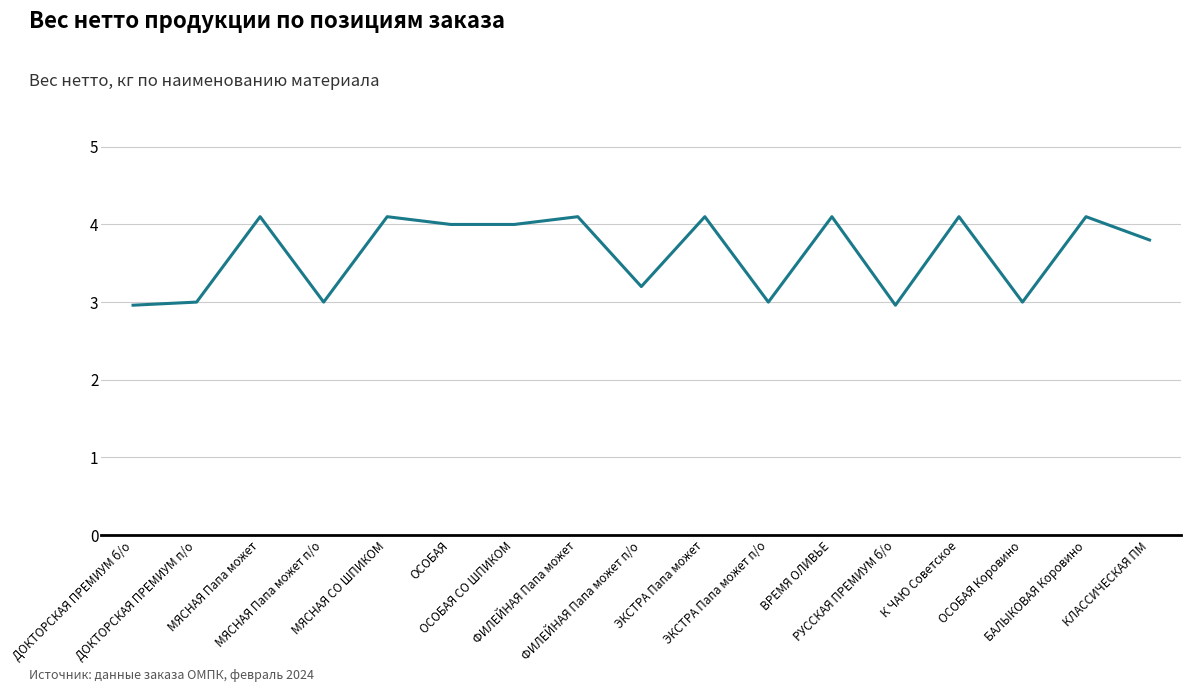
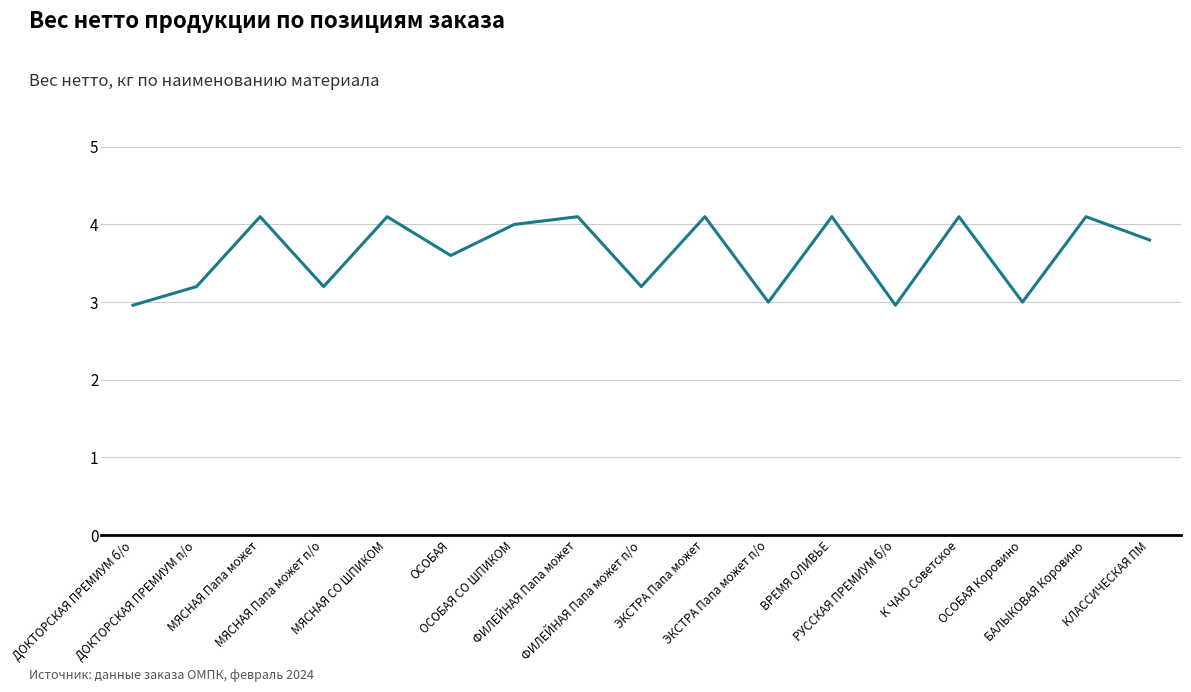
ДОКТОРСКАЯ ПРЕМИУМ п/о: 3.0 -> 3.2
МЯСНАЯ Папа может п/о: 3.0 -> 3.2
ОСОБАЯ: 4.0 -> 3.6
